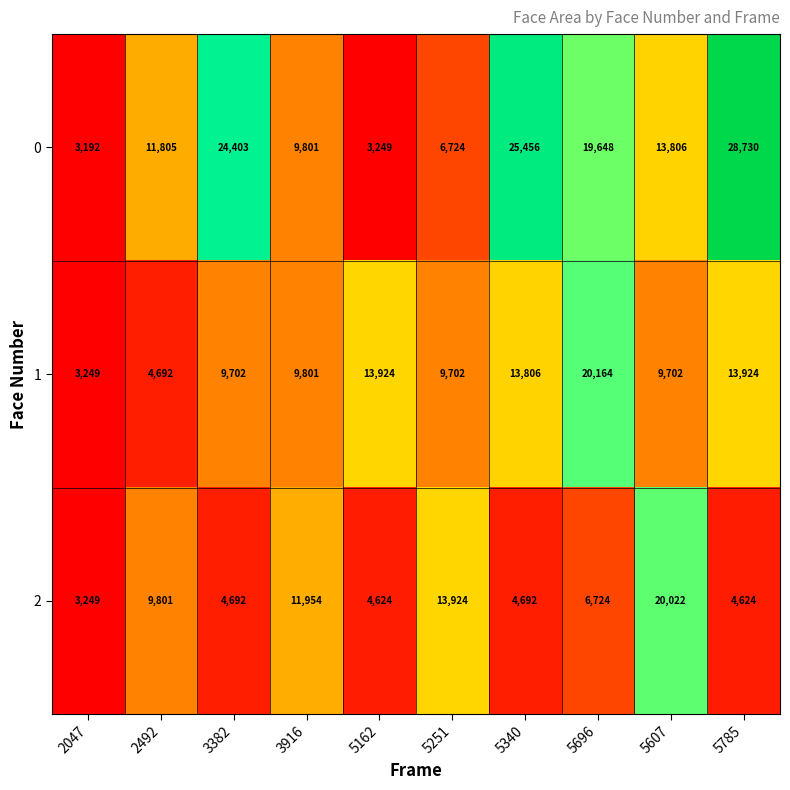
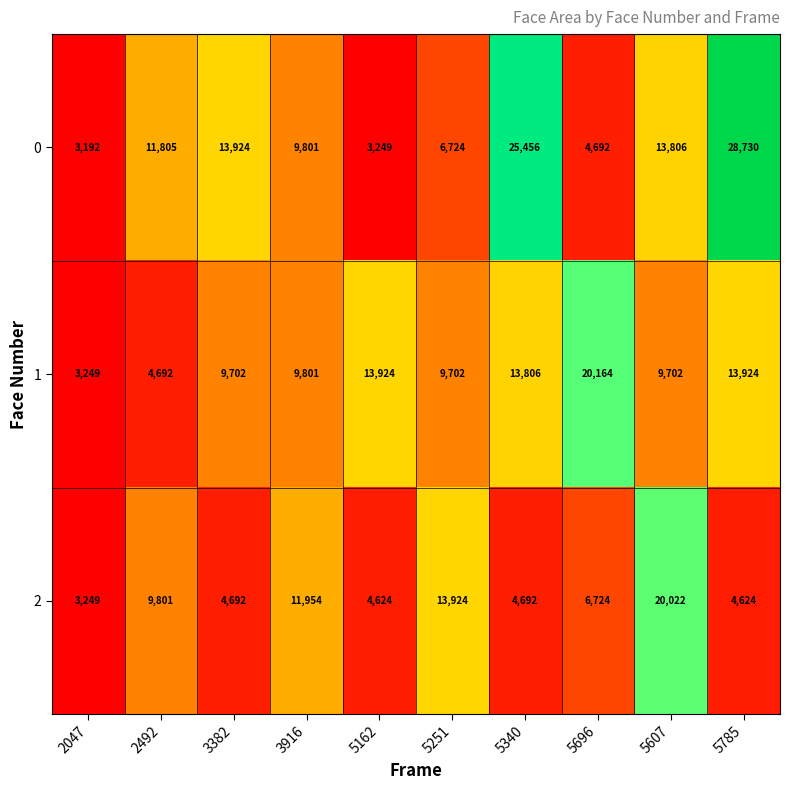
0, 3382: 24,403 -> 13,924
0, 5696: 19,648 -> 4,692
